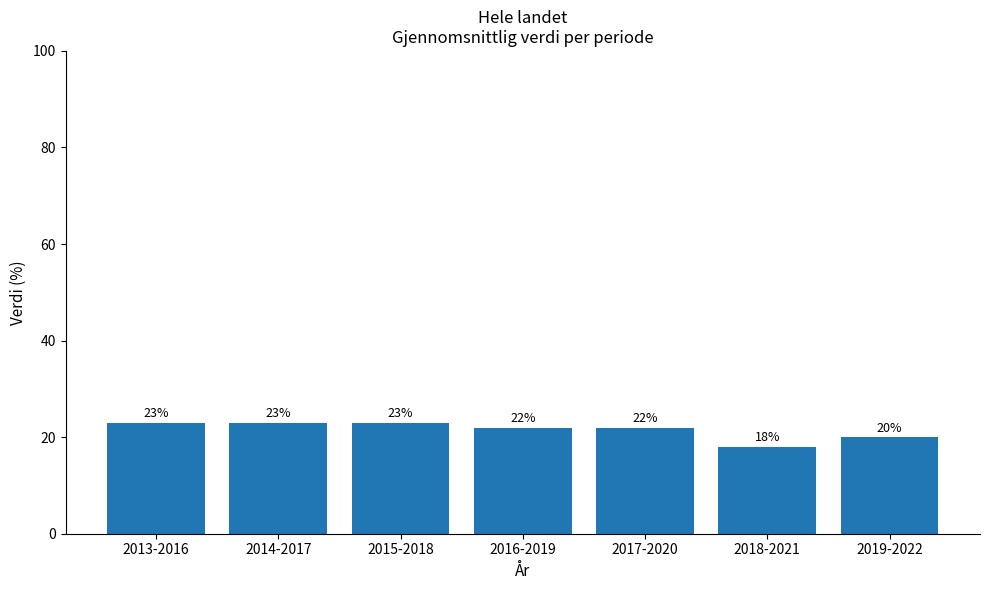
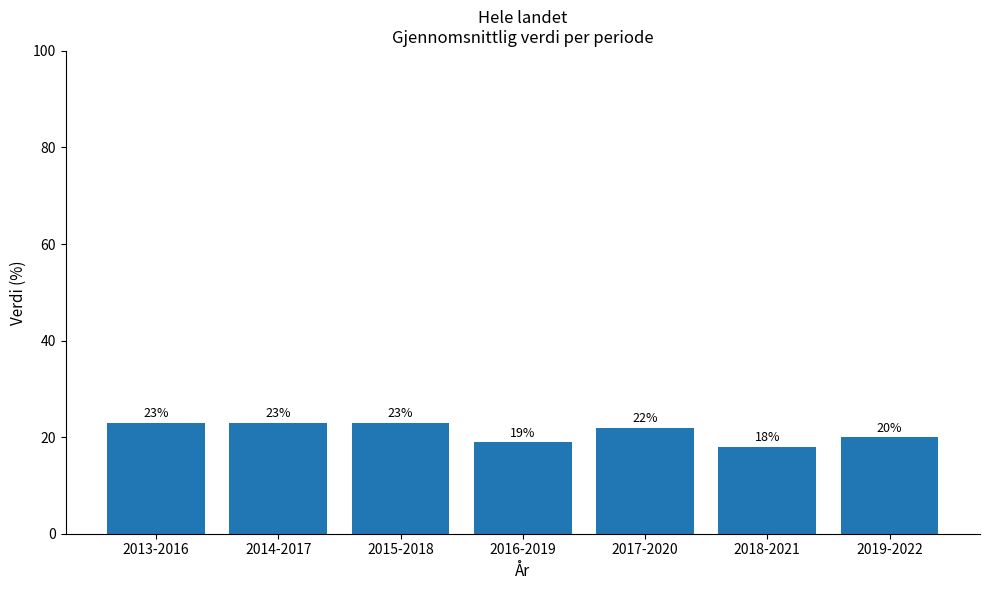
2016-2019: 22% -> 19%
